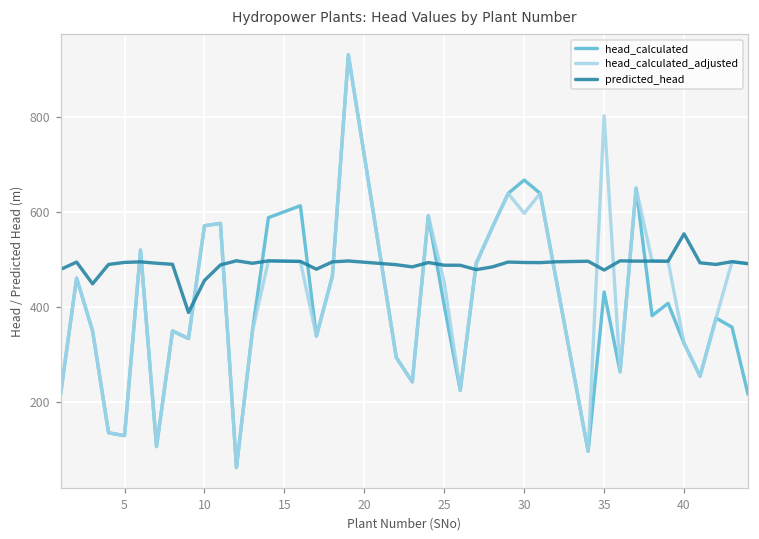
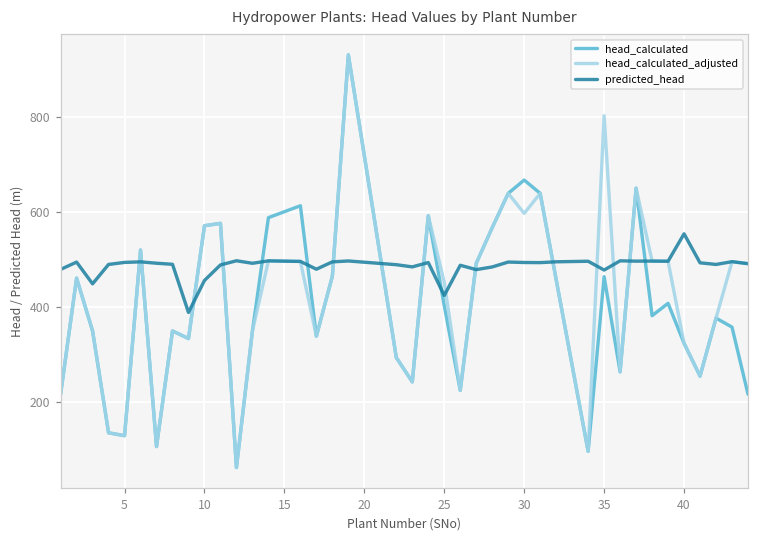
predicted_head, 25: 490 -> 420
head_calculated, 35: 430 -> 460
